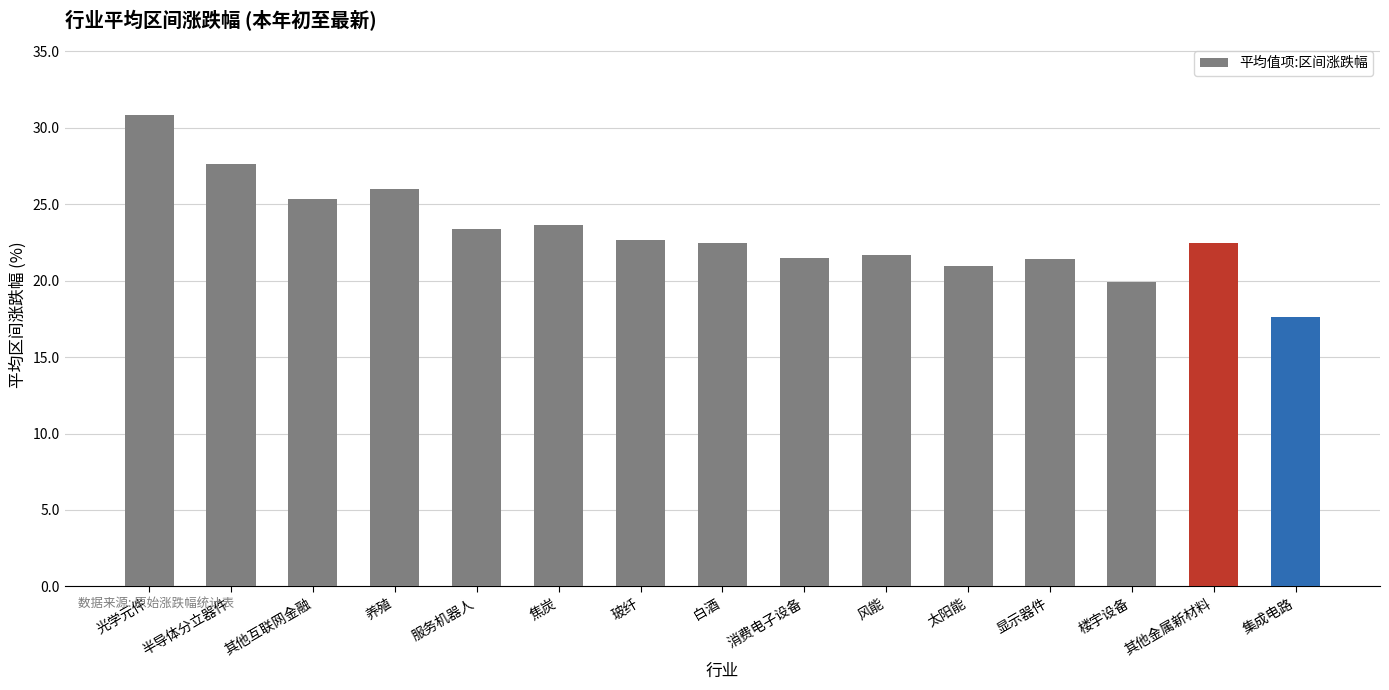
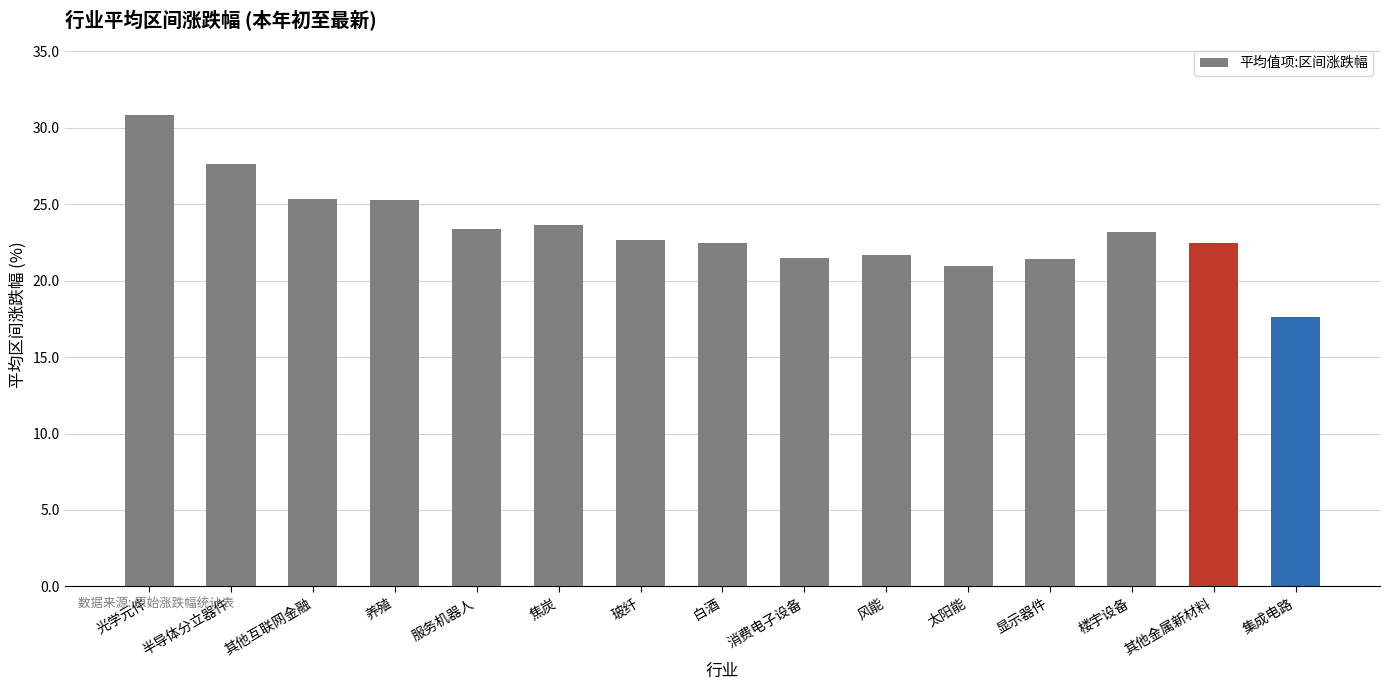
养殖: 26.0 -> 25.3
楼宇设备: 19.9 -> 23.2
